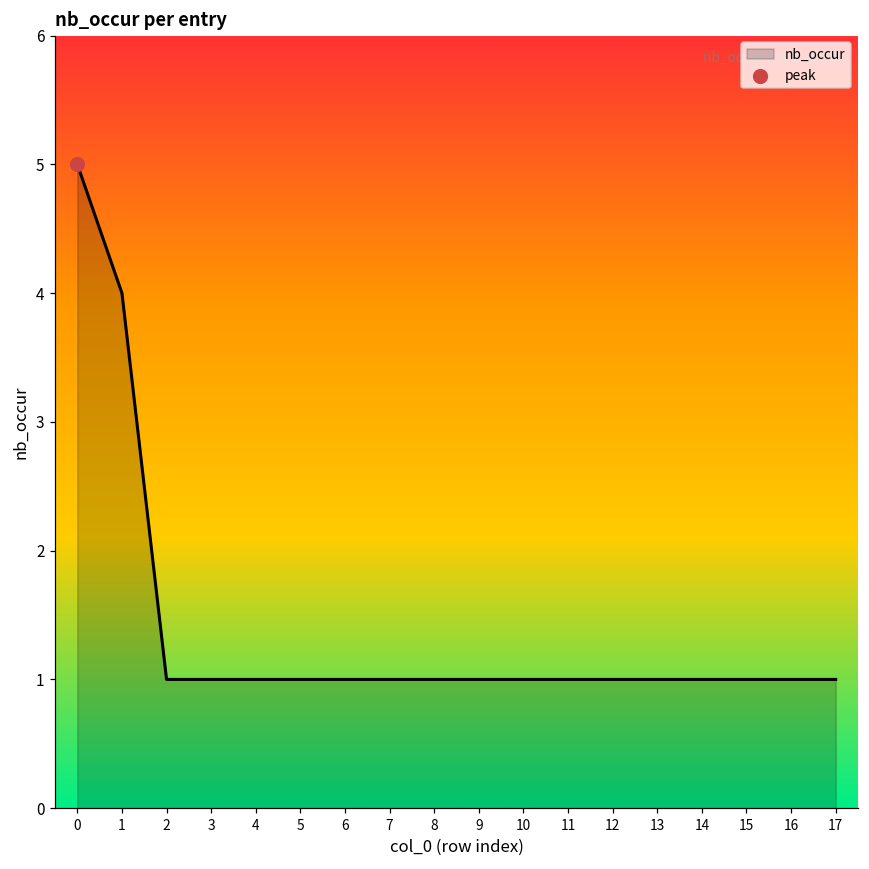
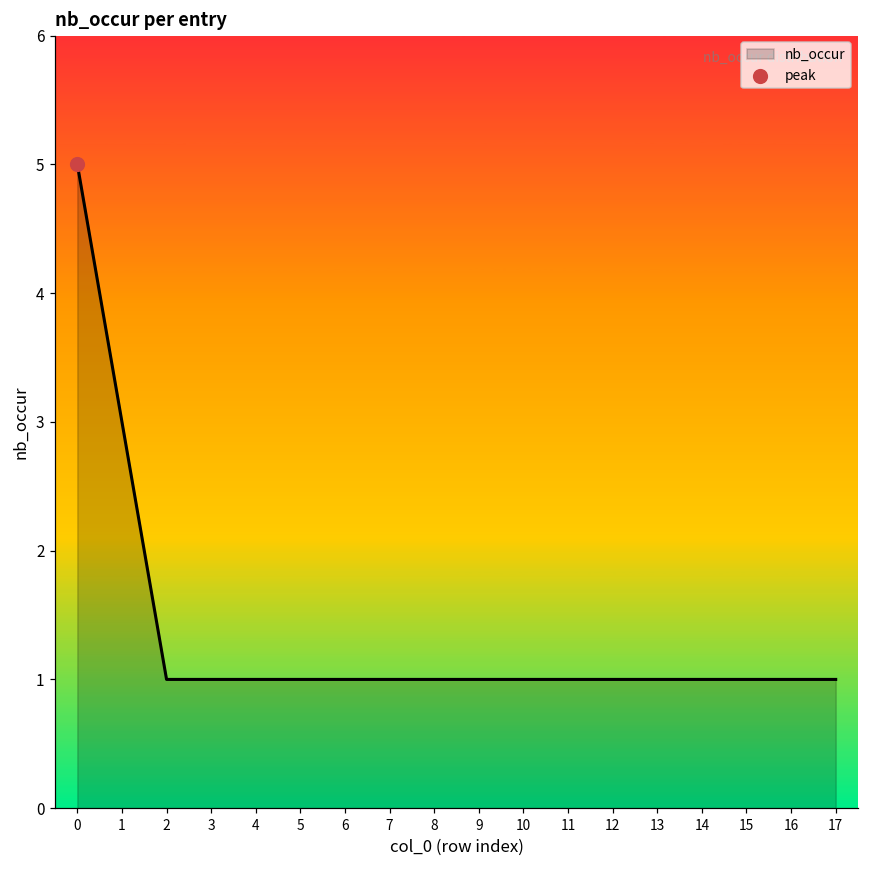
nb_occur, 1: 4 -> 3
